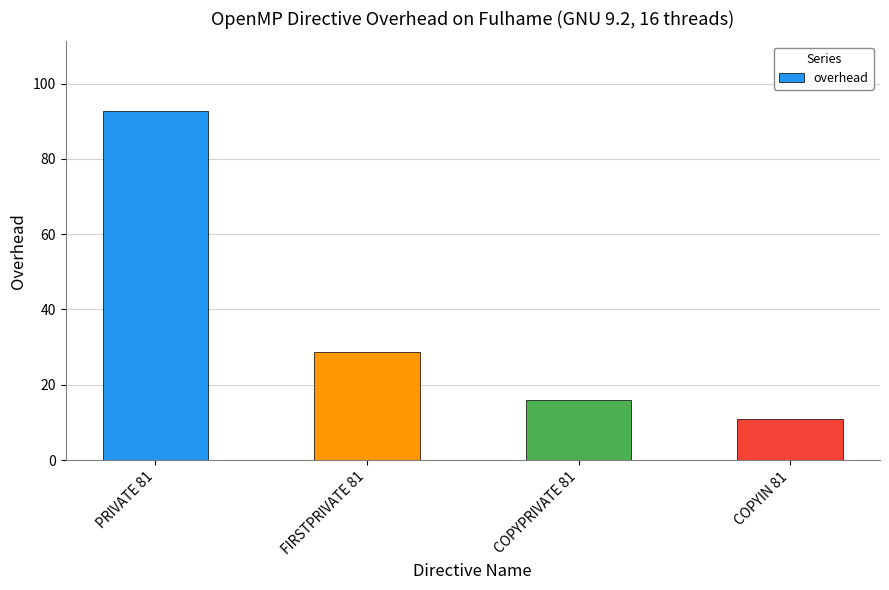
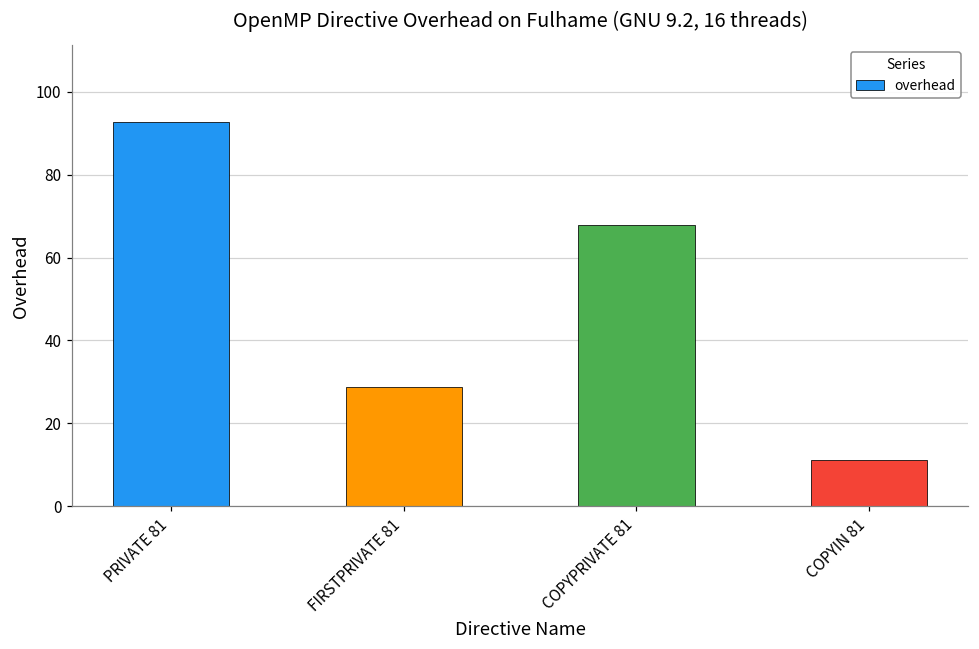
COPYPRIVATE 81: 16 -> 68
